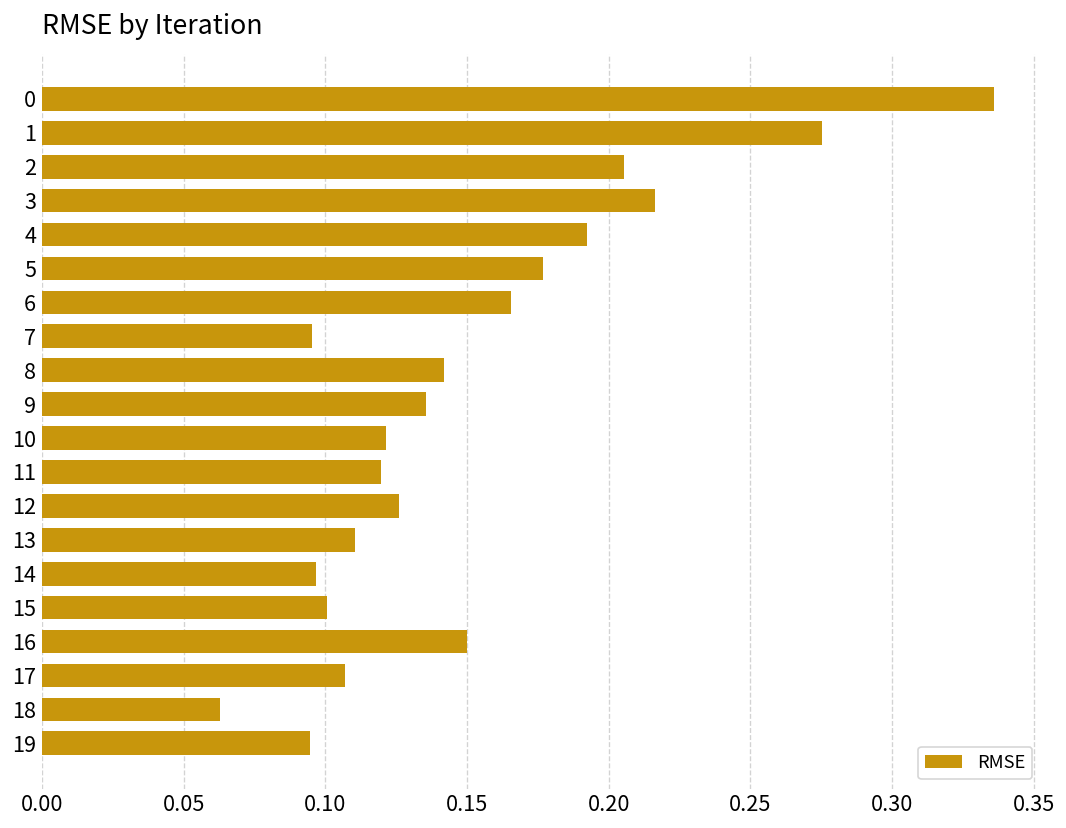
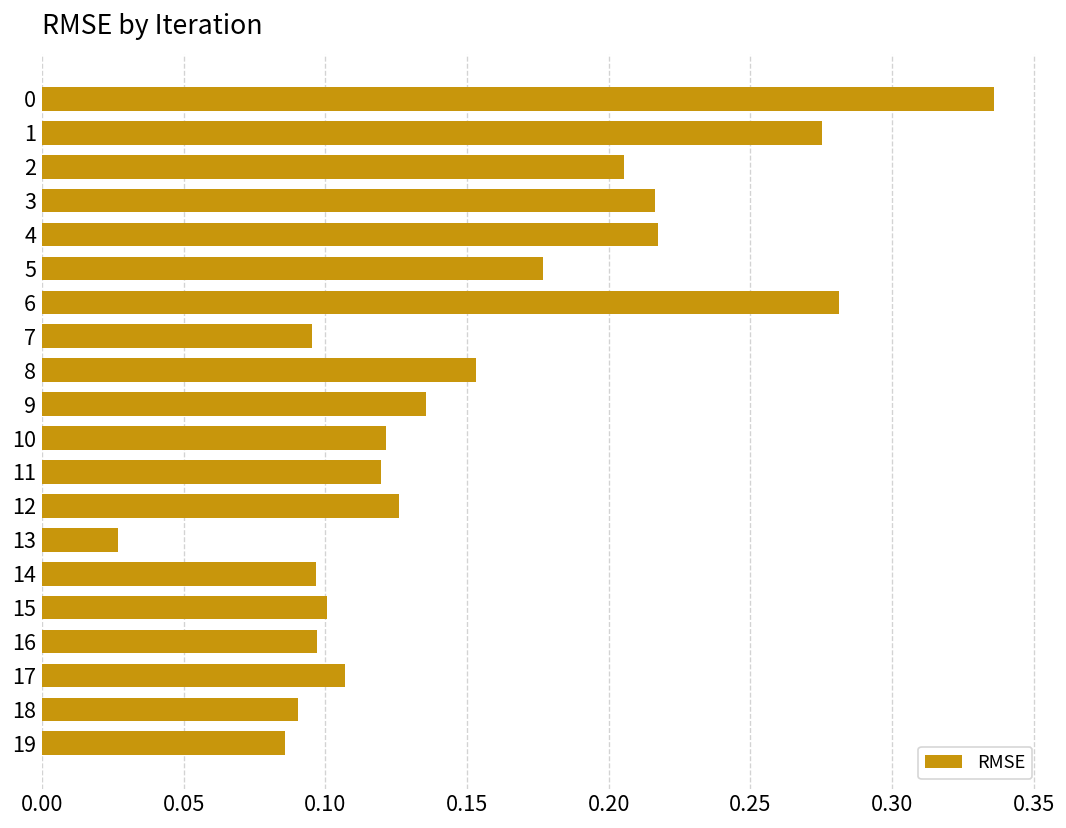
4: 0.192 -> 0.218
6: 0.166 -> 0.281
8: 0.142 -> 0.153
13: 0.111 -> 0.027
16: 0.150 -> 0.097
18: 0.063 -> 0.090
19: 0.094 -> 0.086
